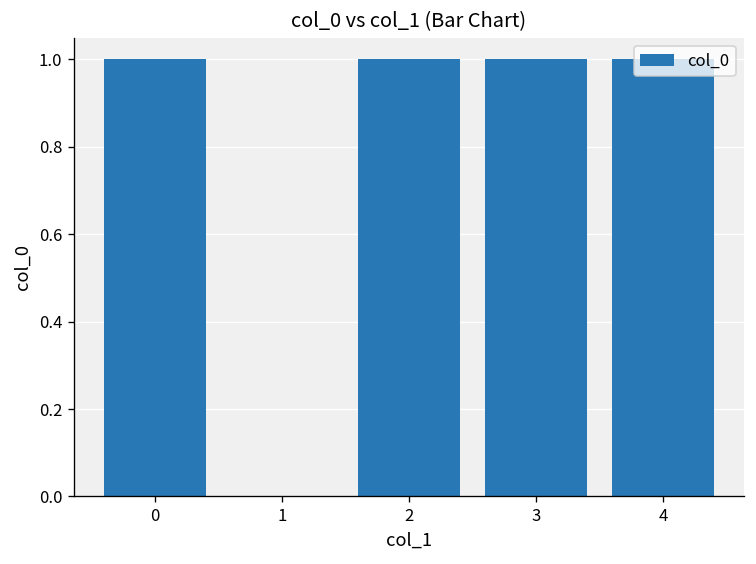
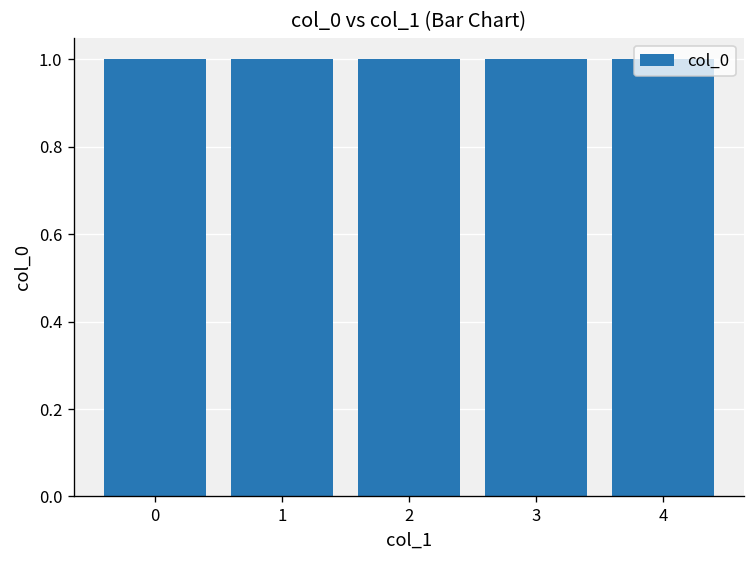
1: 0 -> 1
